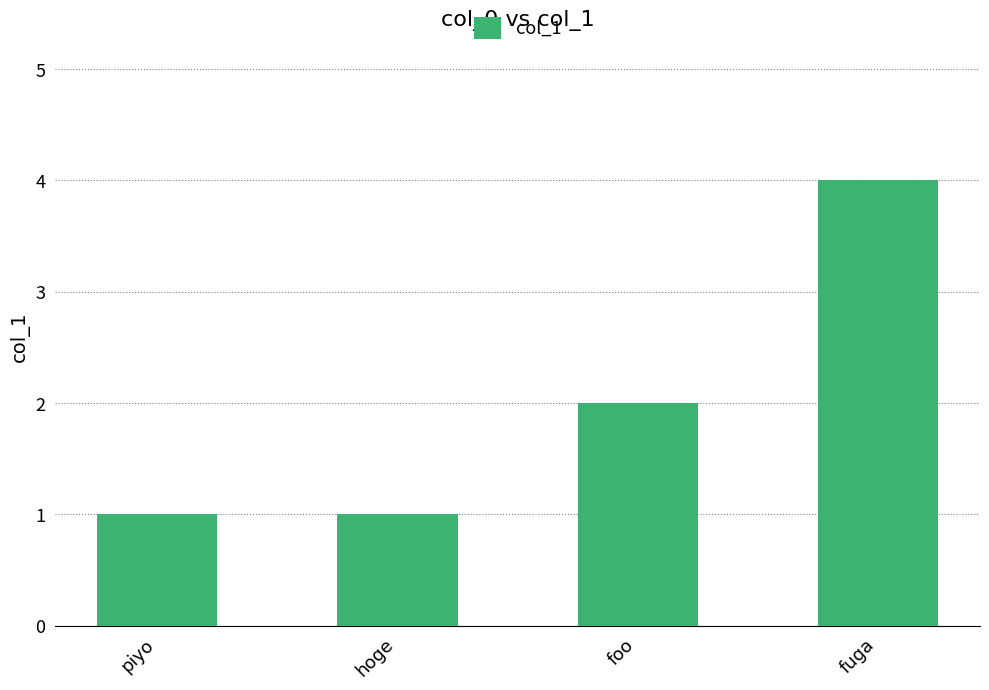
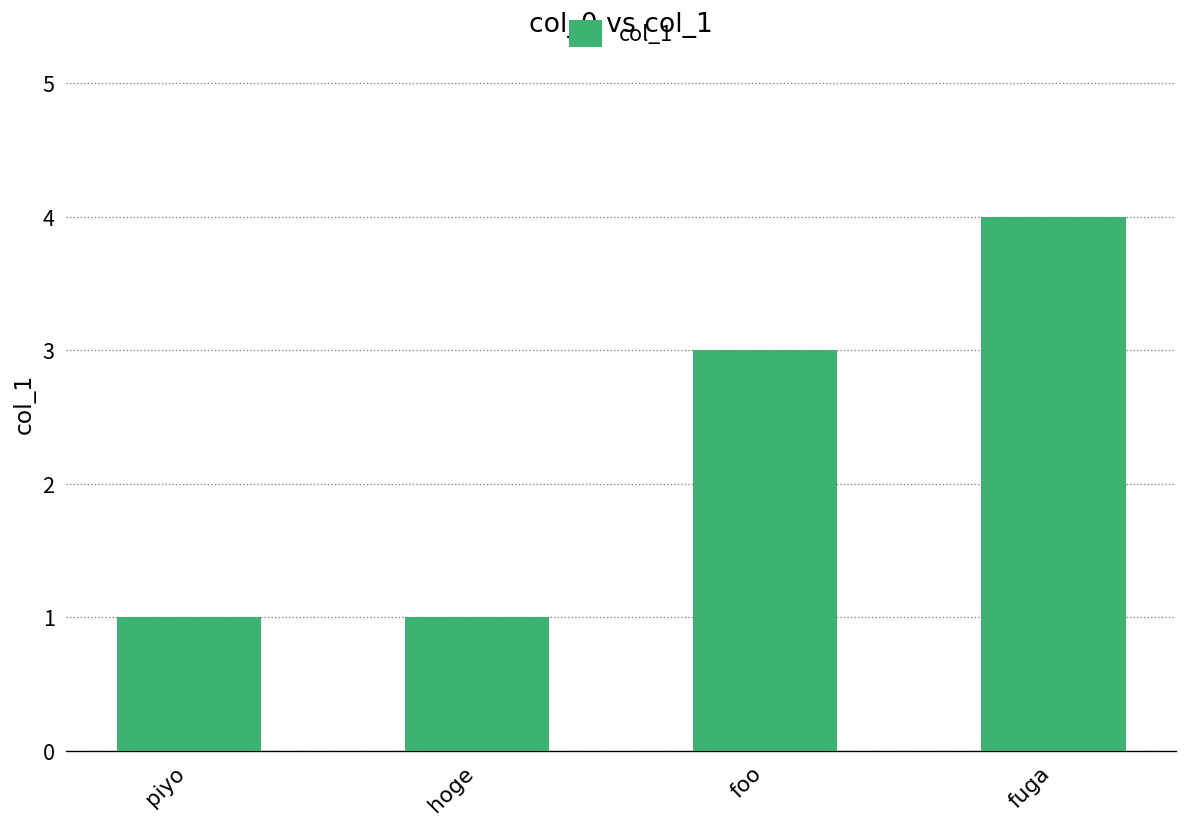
foo: 2 -> 3
